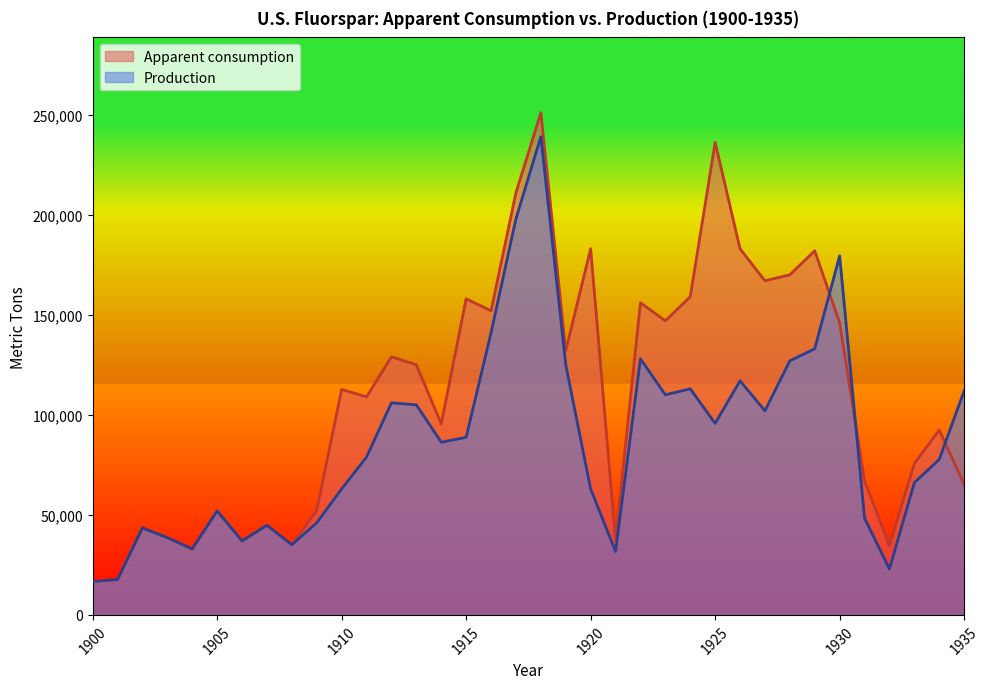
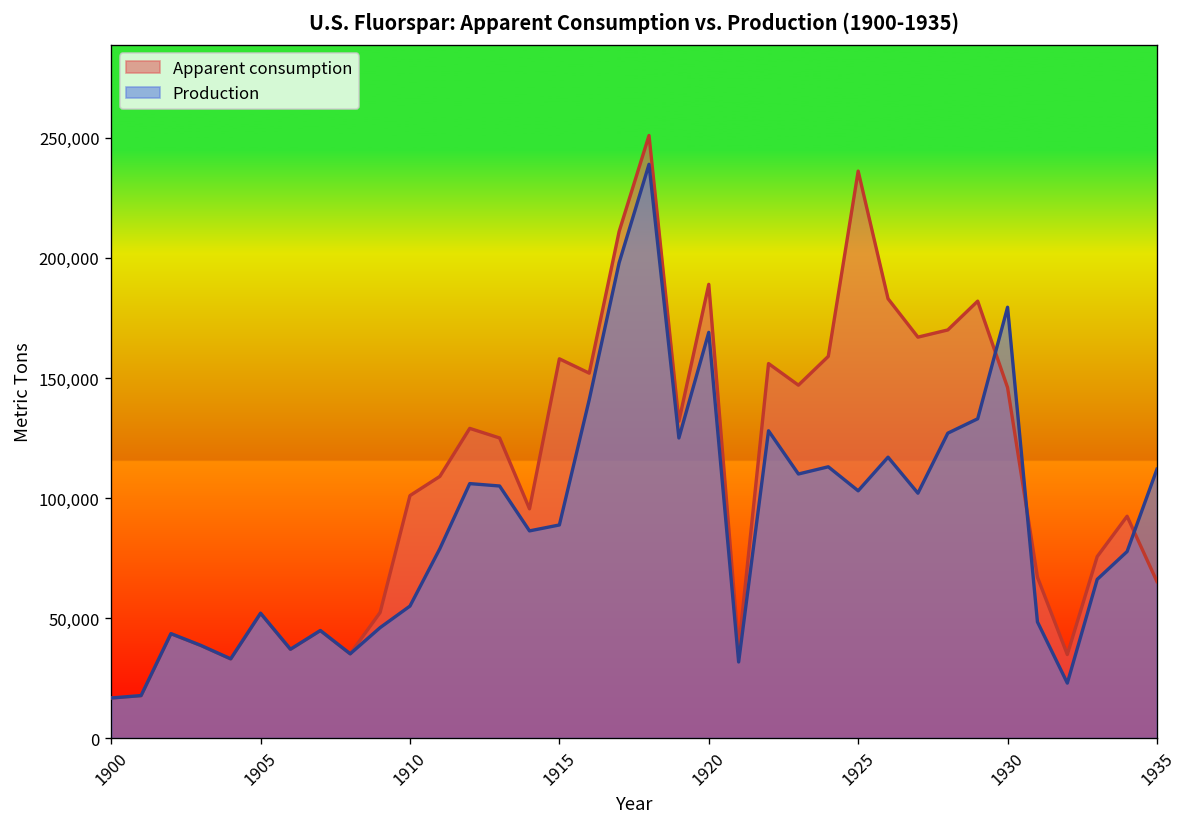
Apparent consumption, 1910: 113,000 -> 101,000
Production, 1910: 63,000 -> 55,000
Apparent consumption, 1920: 183,000 -> 189,000
Production, 1920: 63,000 -> 169,000
Production, 1925: 96,000 -> 103,000
